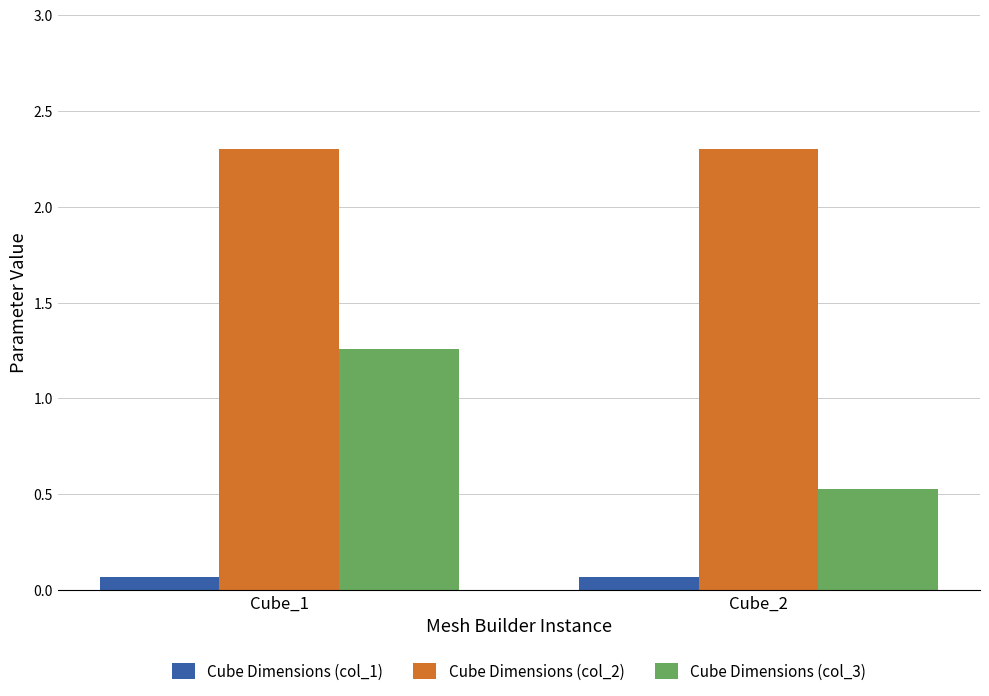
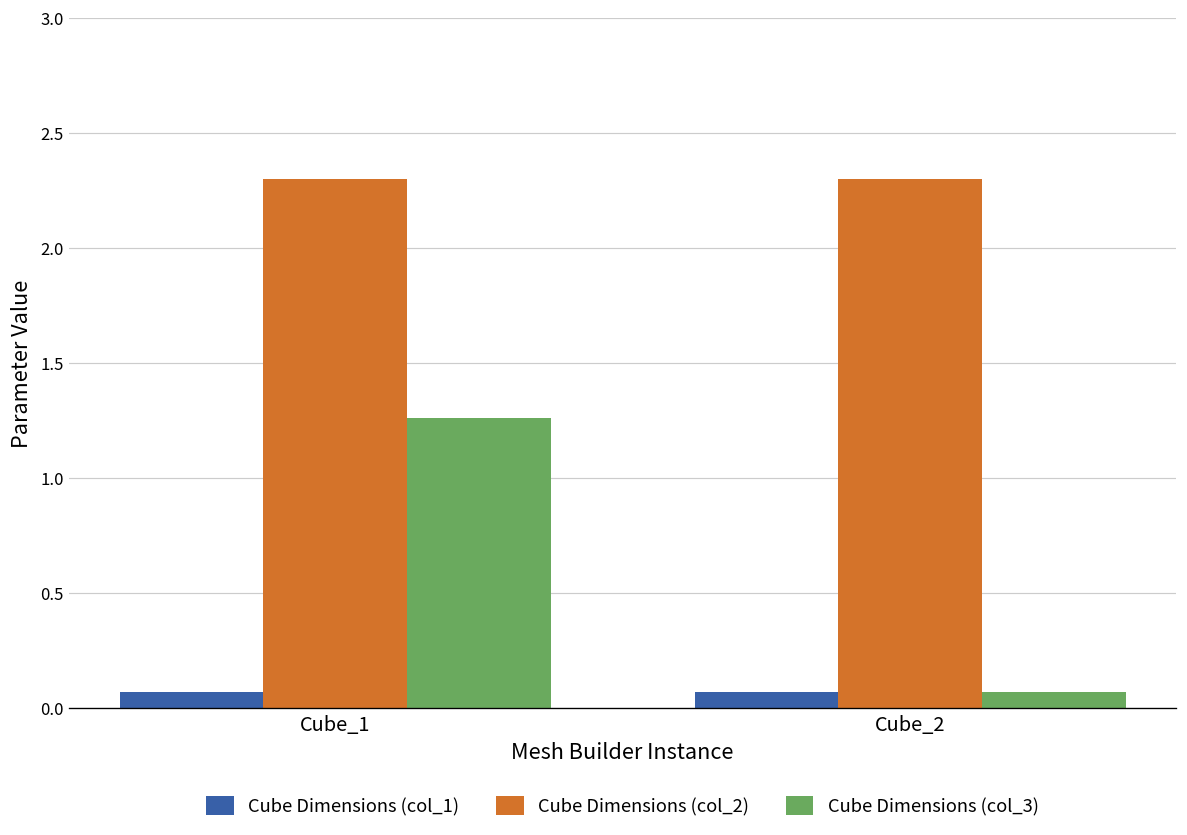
Cube Dimensions (col_3), Cube_2: 0.53 -> 0.07
